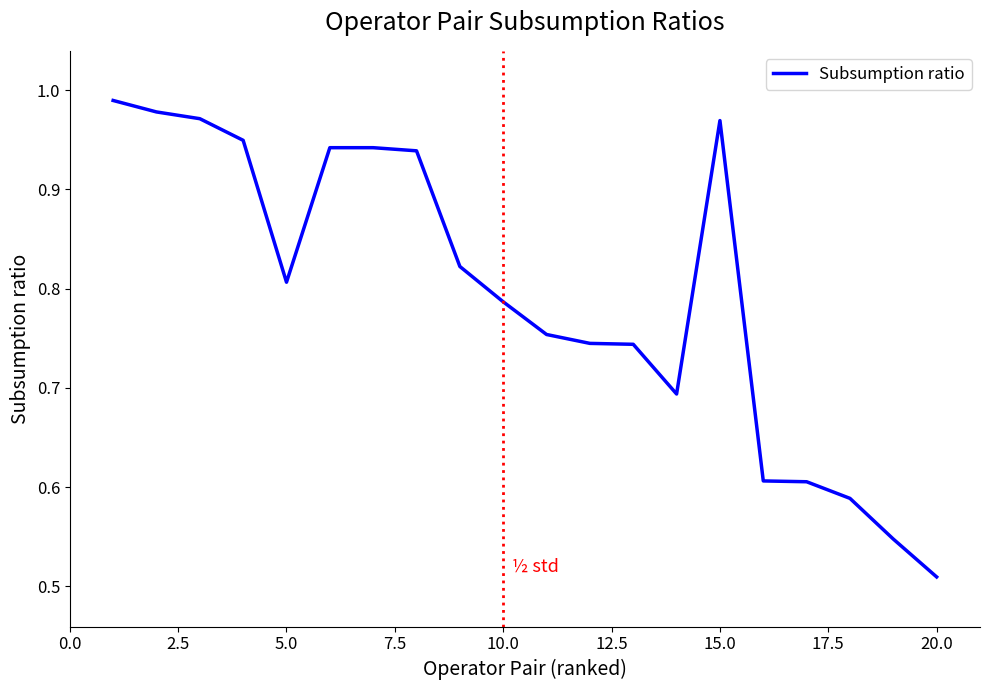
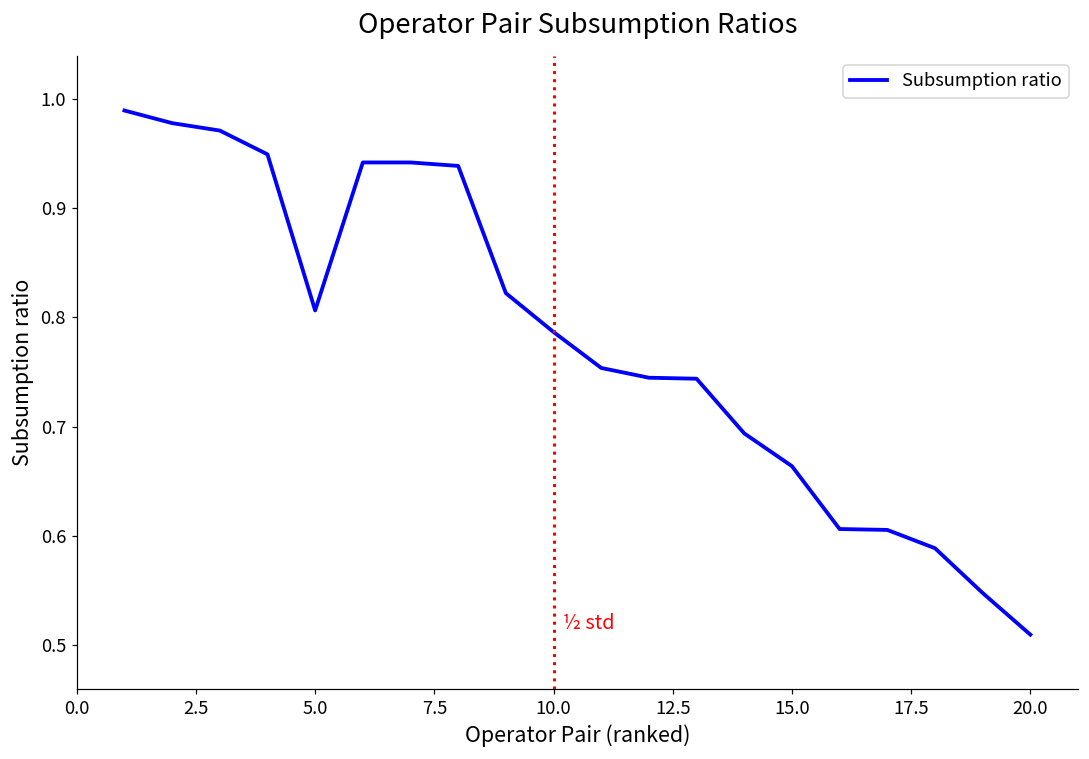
15.0: 0.97 -> 0.66
